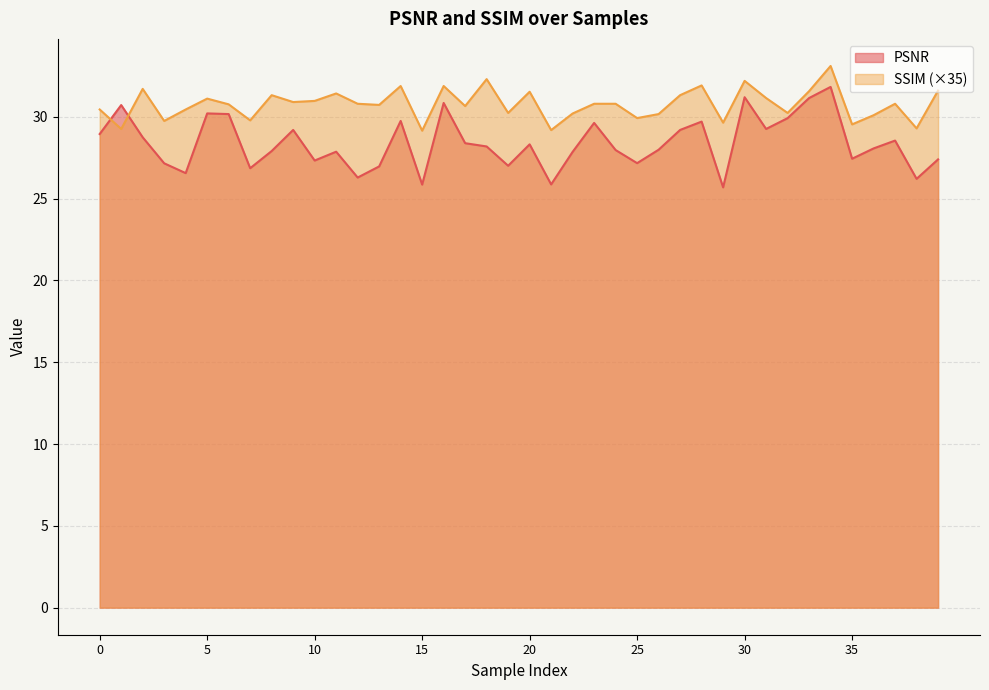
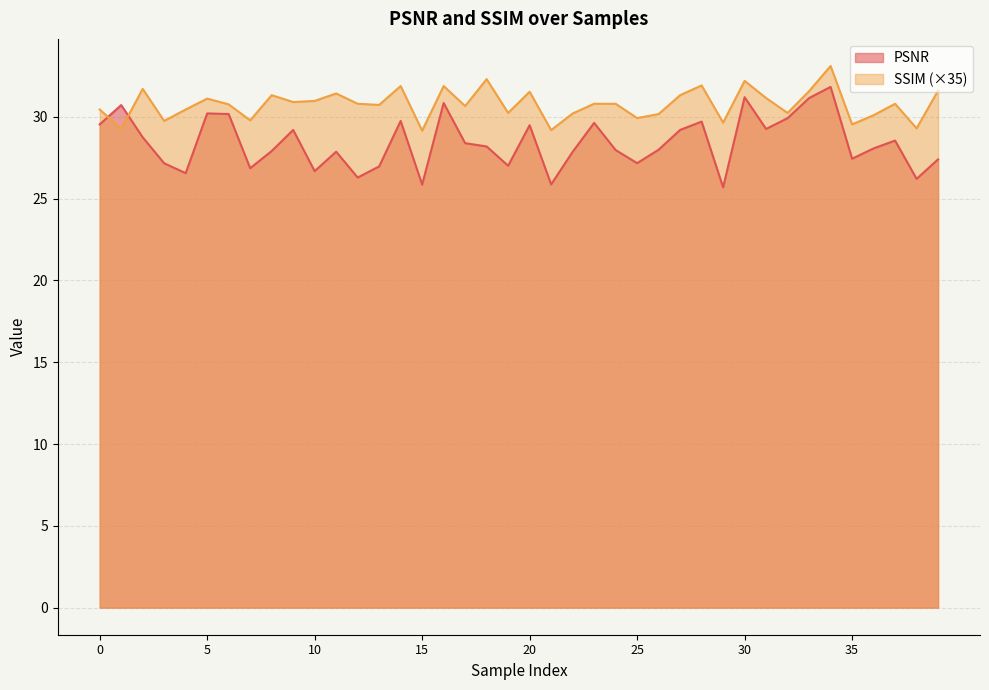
PSNR, 0: 29.0 -> 29.5
PSNR, 10: 27.3 -> 26.7
PSNR, 20: 28.3 -> 29.5
